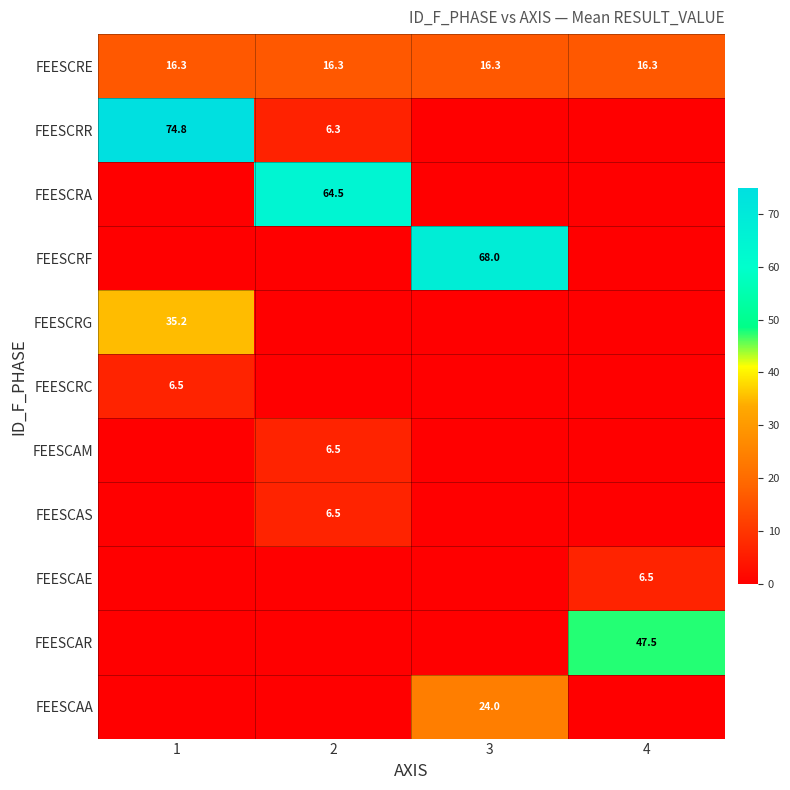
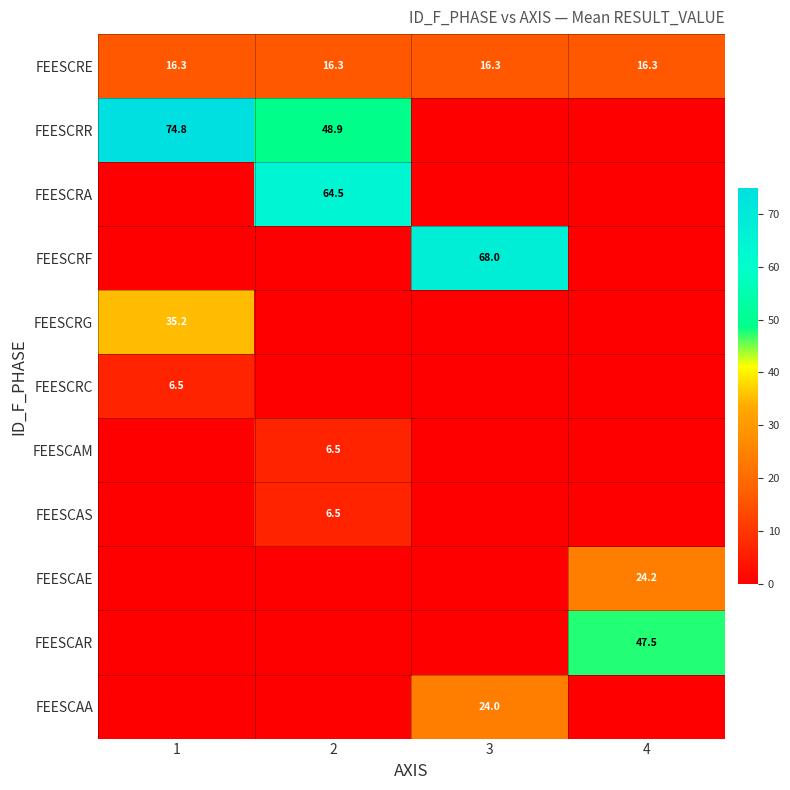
FEESCRR, 2: 6.3 -> 48.9
FEESCAE, 4: 6.5 -> 24.2
